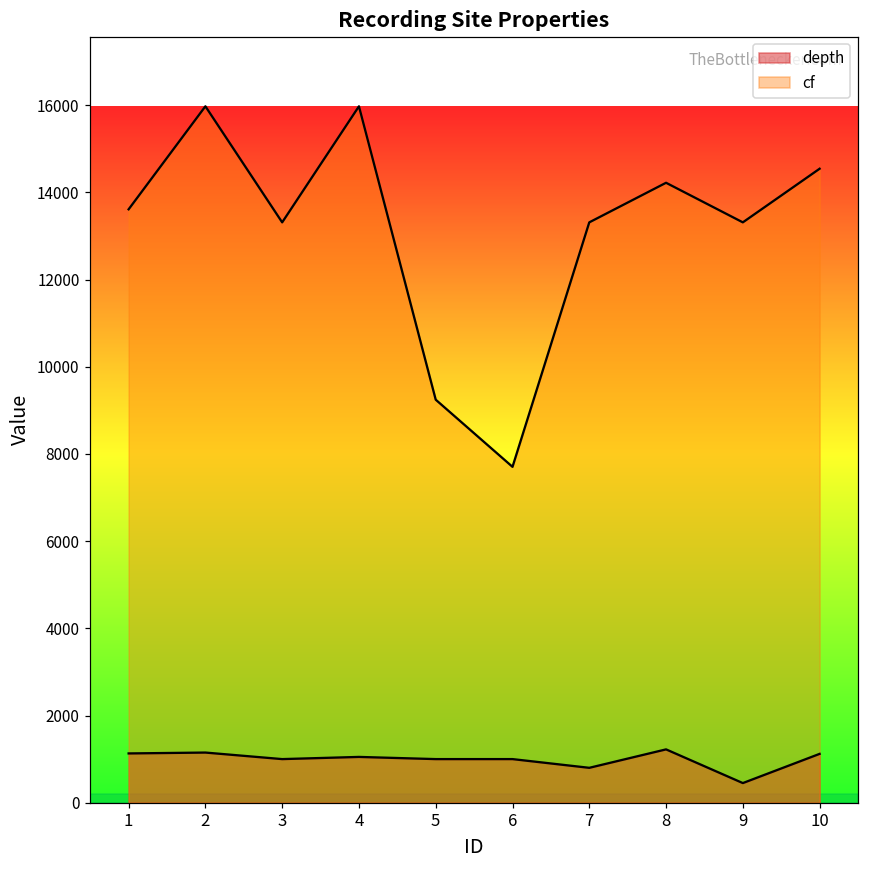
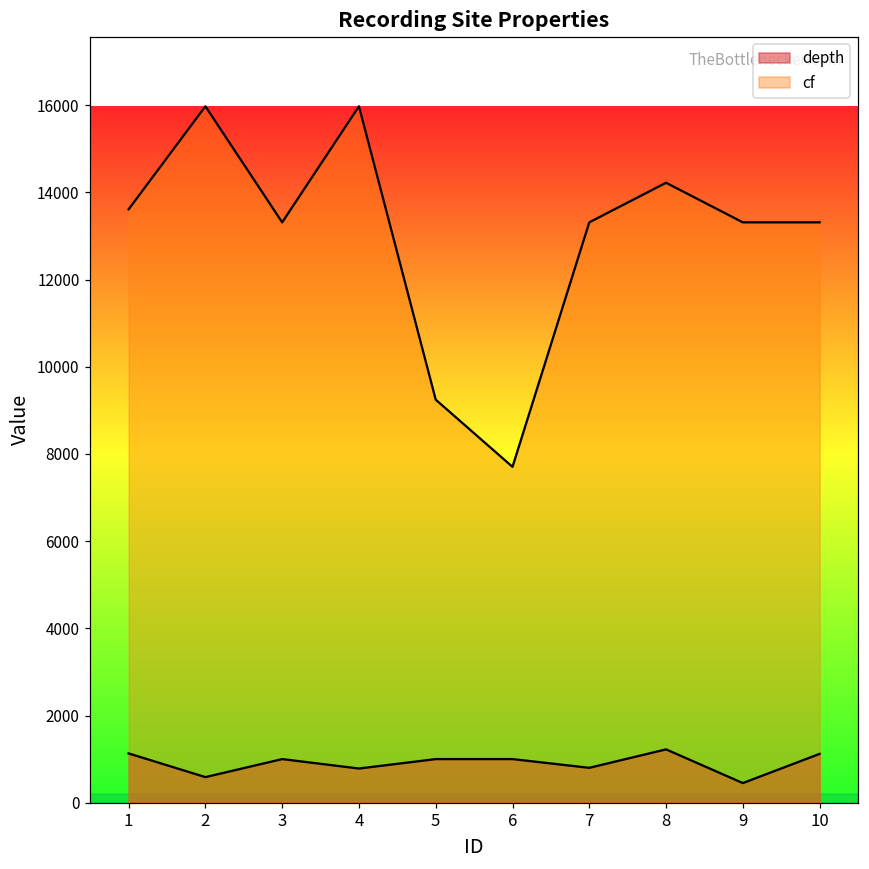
depth, 2: 1200 -> 600
depth, 4: 1100 -> 800
cf, 10: 14500 -> 13300
